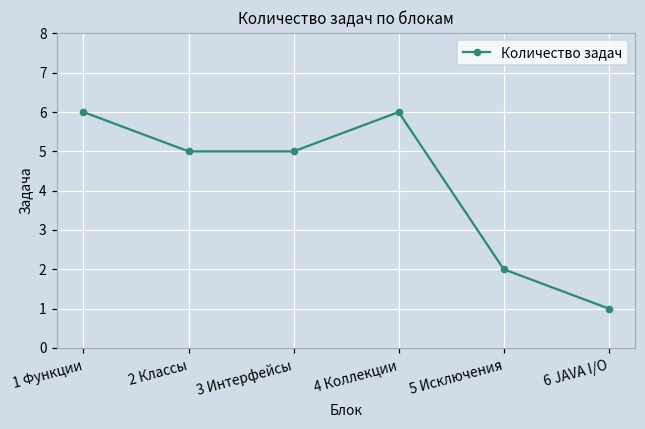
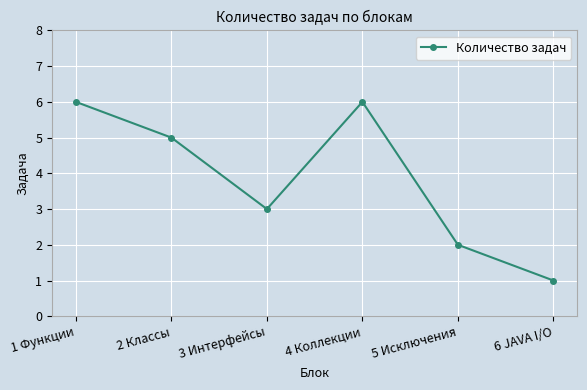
3 Интерфейсы: 5 -> 3
